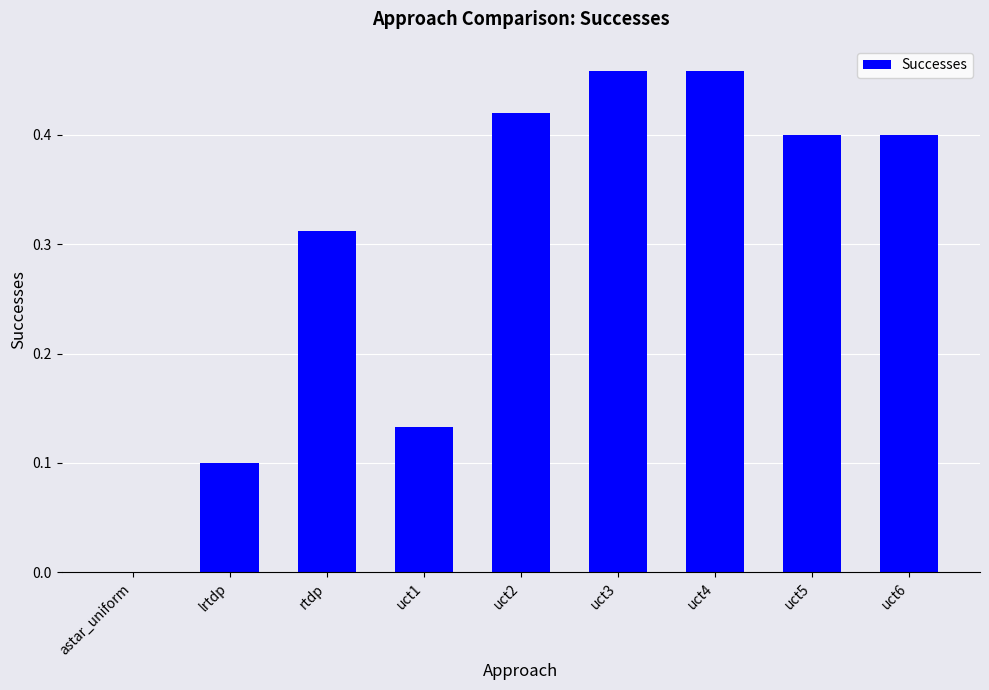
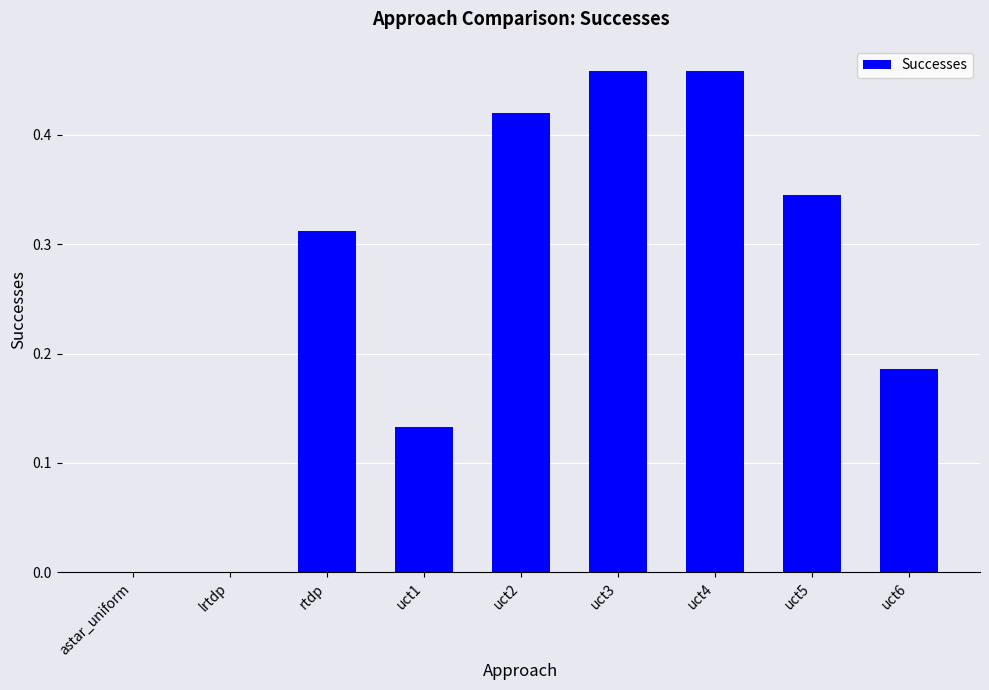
lrtdp: 0.1 -> 0.0
uct5: 0.400 -> 0.345
uct6: 0.400 -> 0.186
